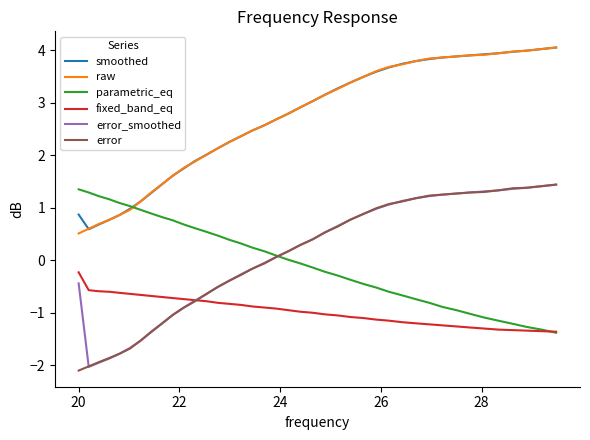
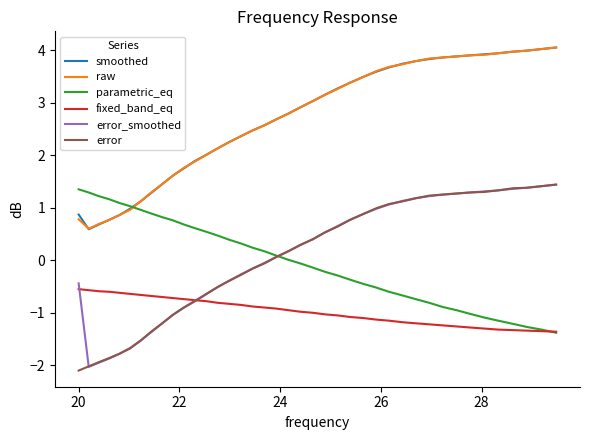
raw, 20: 0.5 -> 0.8
fixed_band_eq, 20: -0.2 -> -0.6
